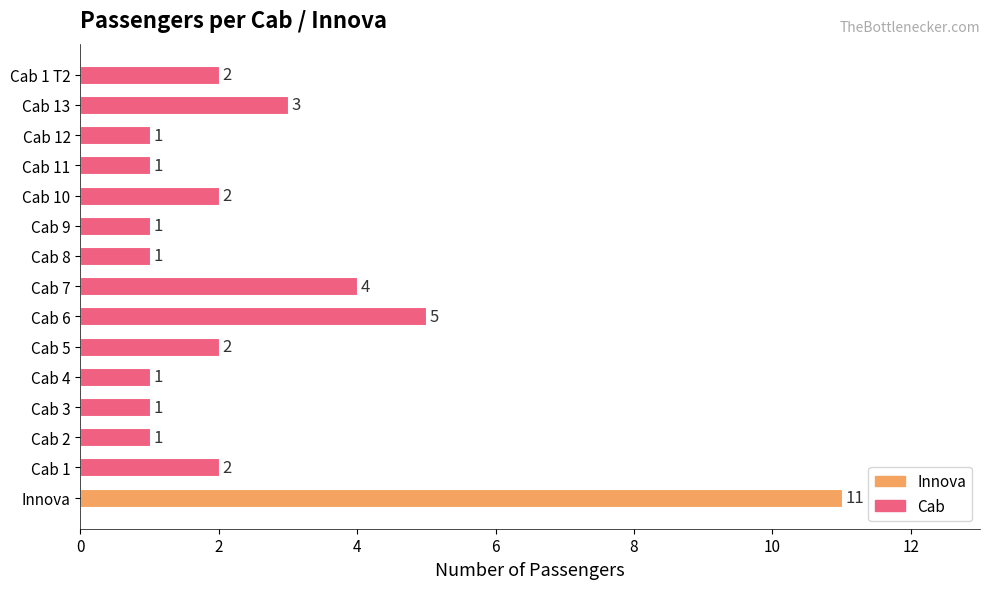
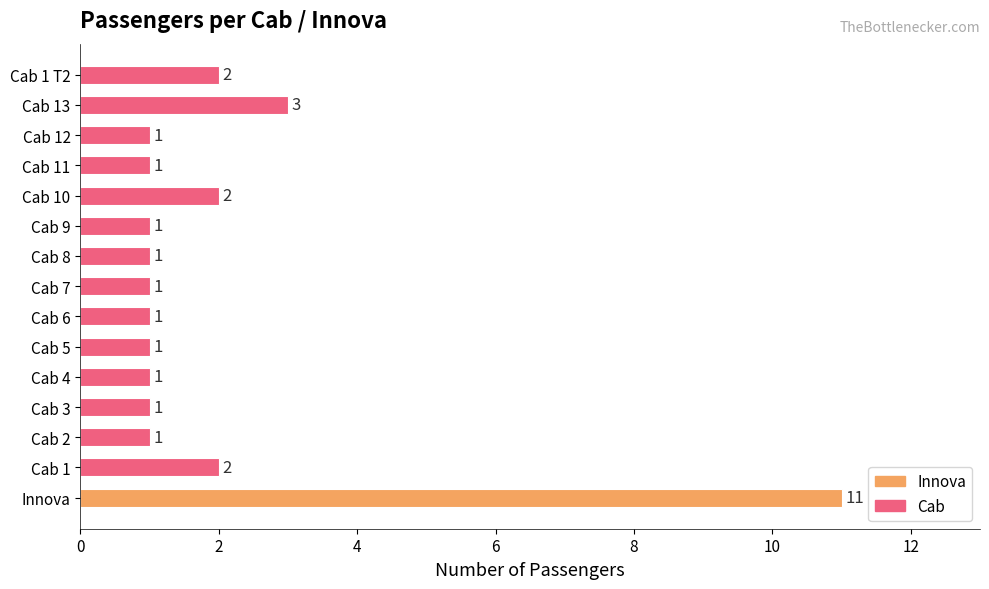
Cab 7: 4 -> 1
Cab 6: 5 -> 1
Cab 5: 2 -> 1
